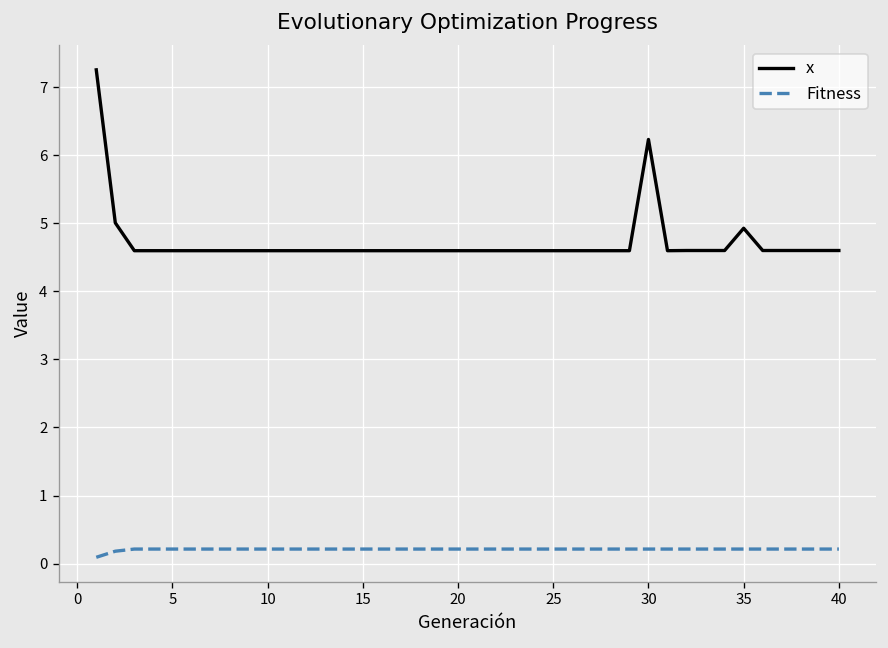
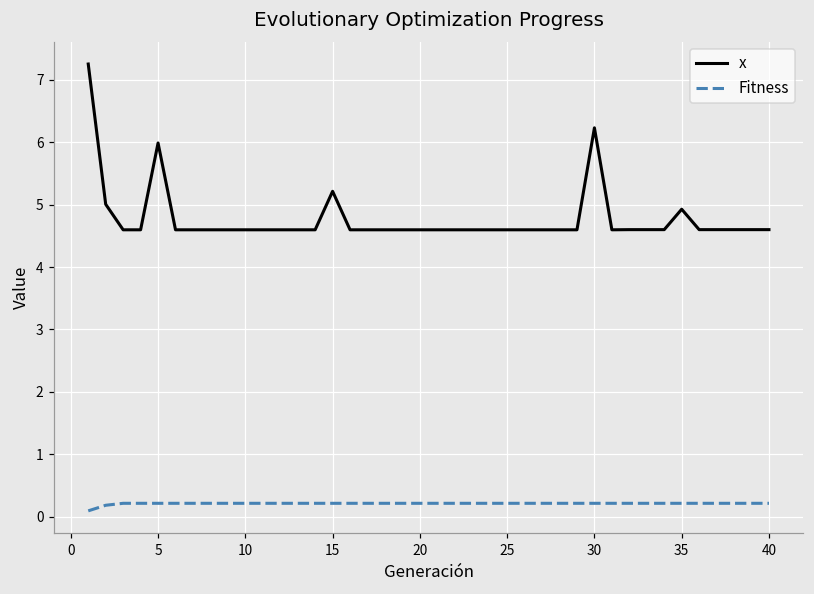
x, 5: 4.6 -> 6.0
x, 15: 4.6 -> 5.2
